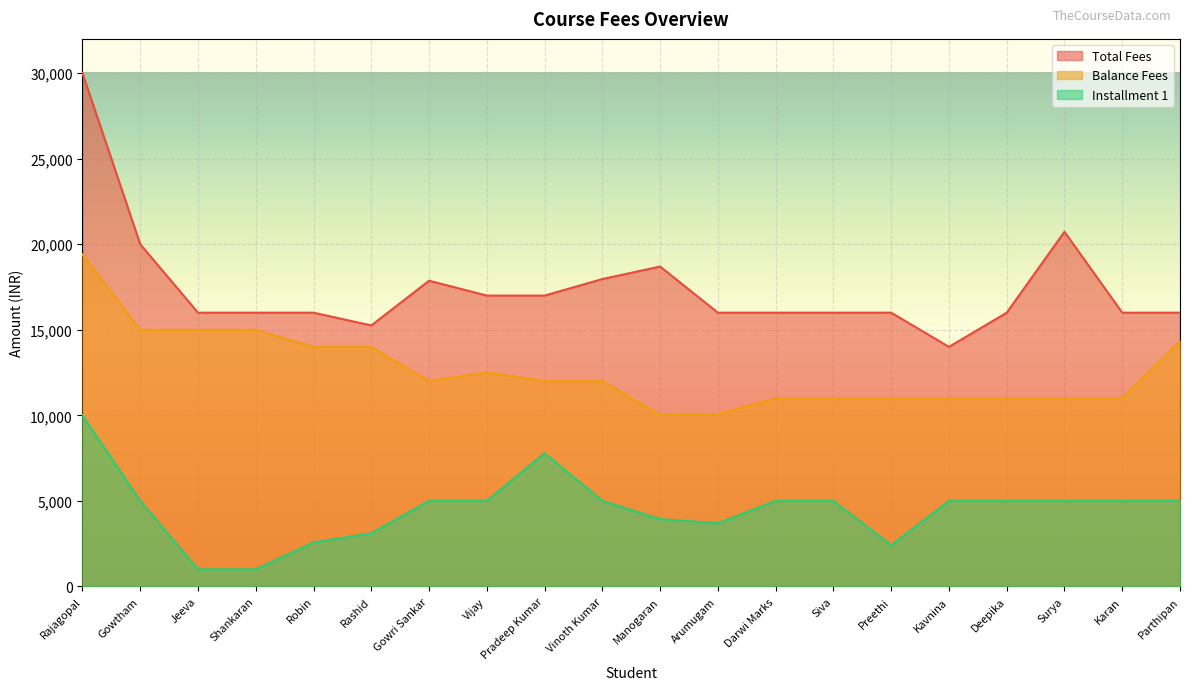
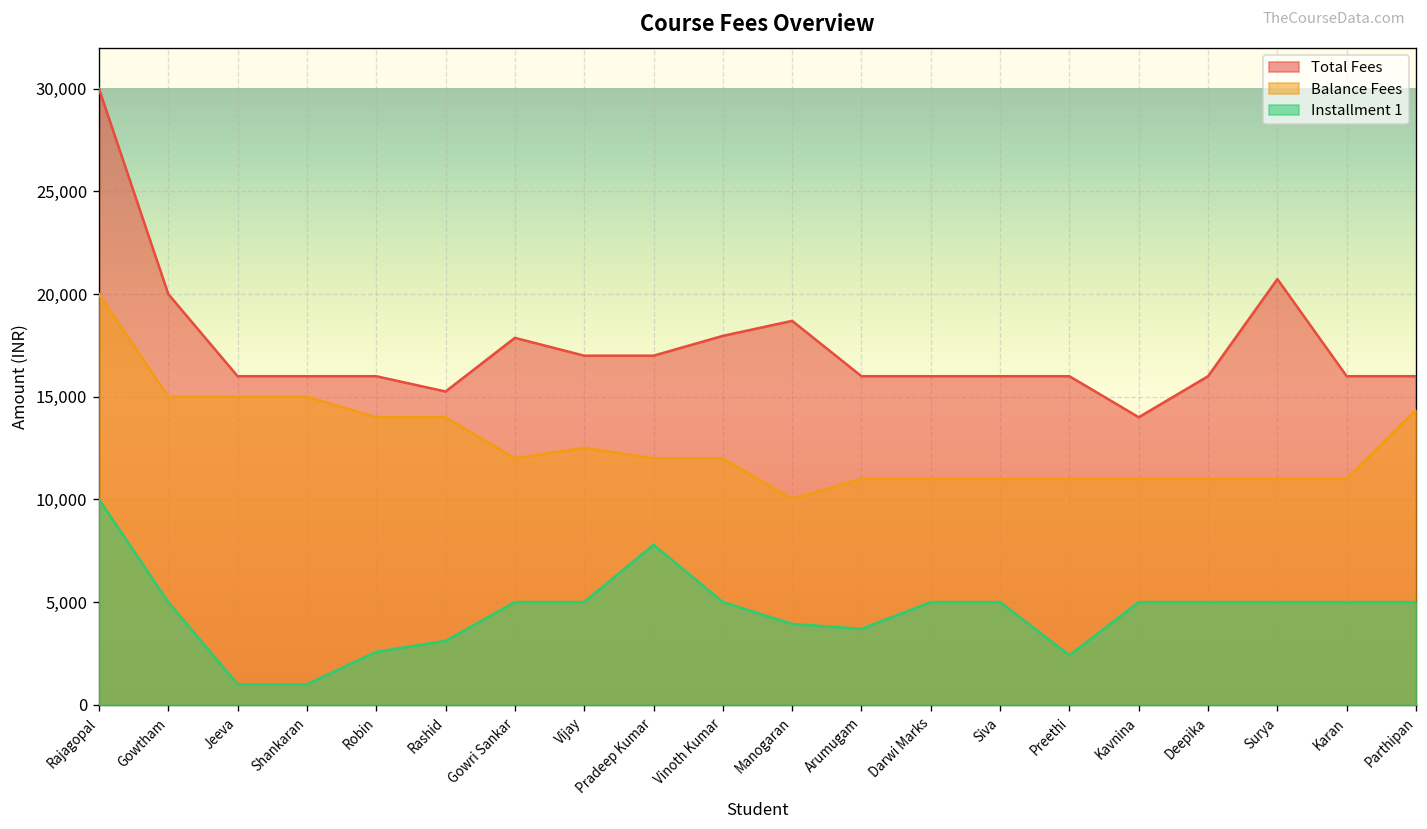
Balance Fees, Rajagopal: 19,400 -> 20,000
Balance Fees, Arumugam: 10,100 -> 11,000
